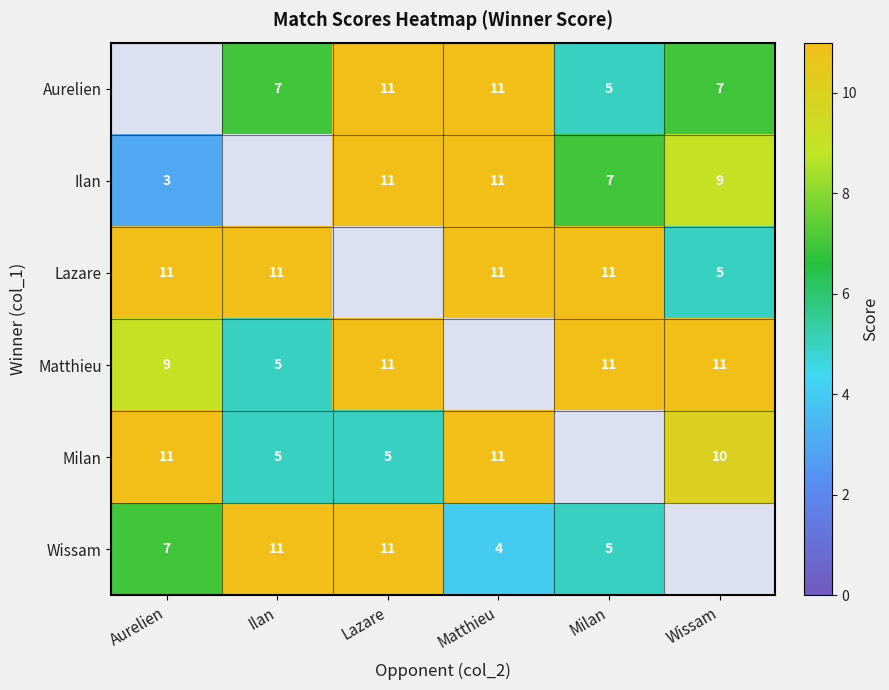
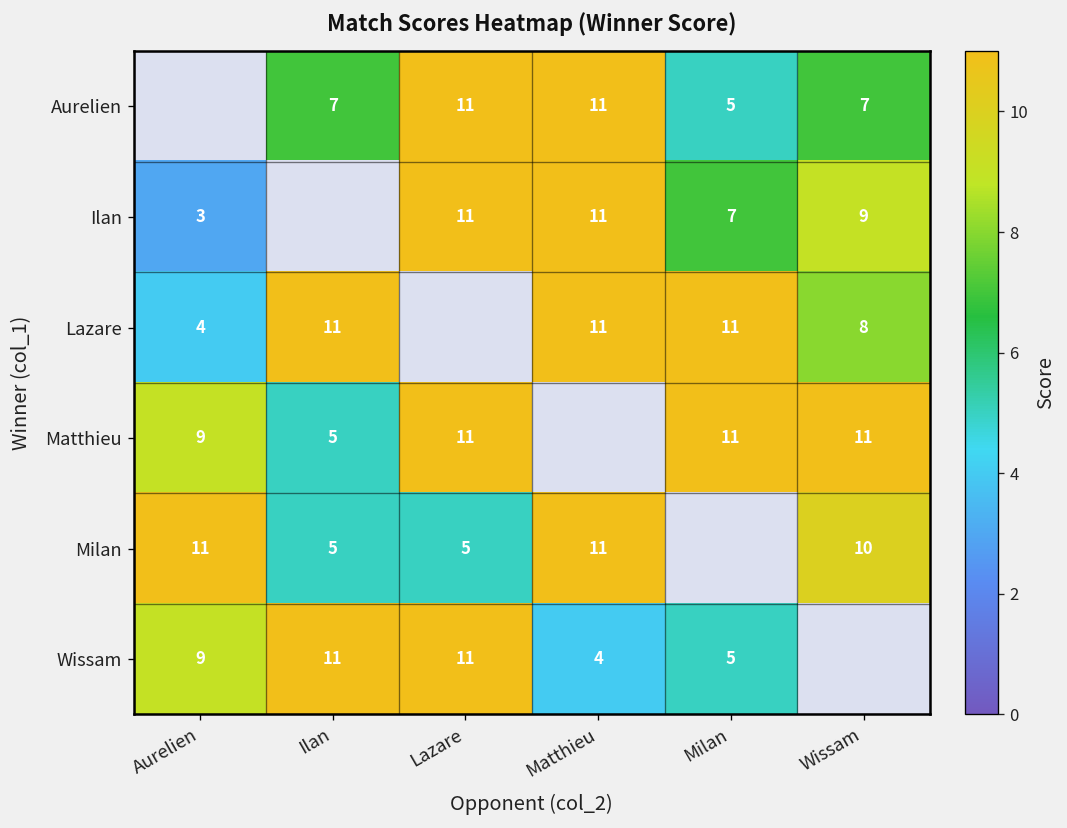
Lazare, Aurelien: 11 -> 4
Lazare, Wissam: 5 -> 8
Wissam, Aurelien: 7 -> 9
